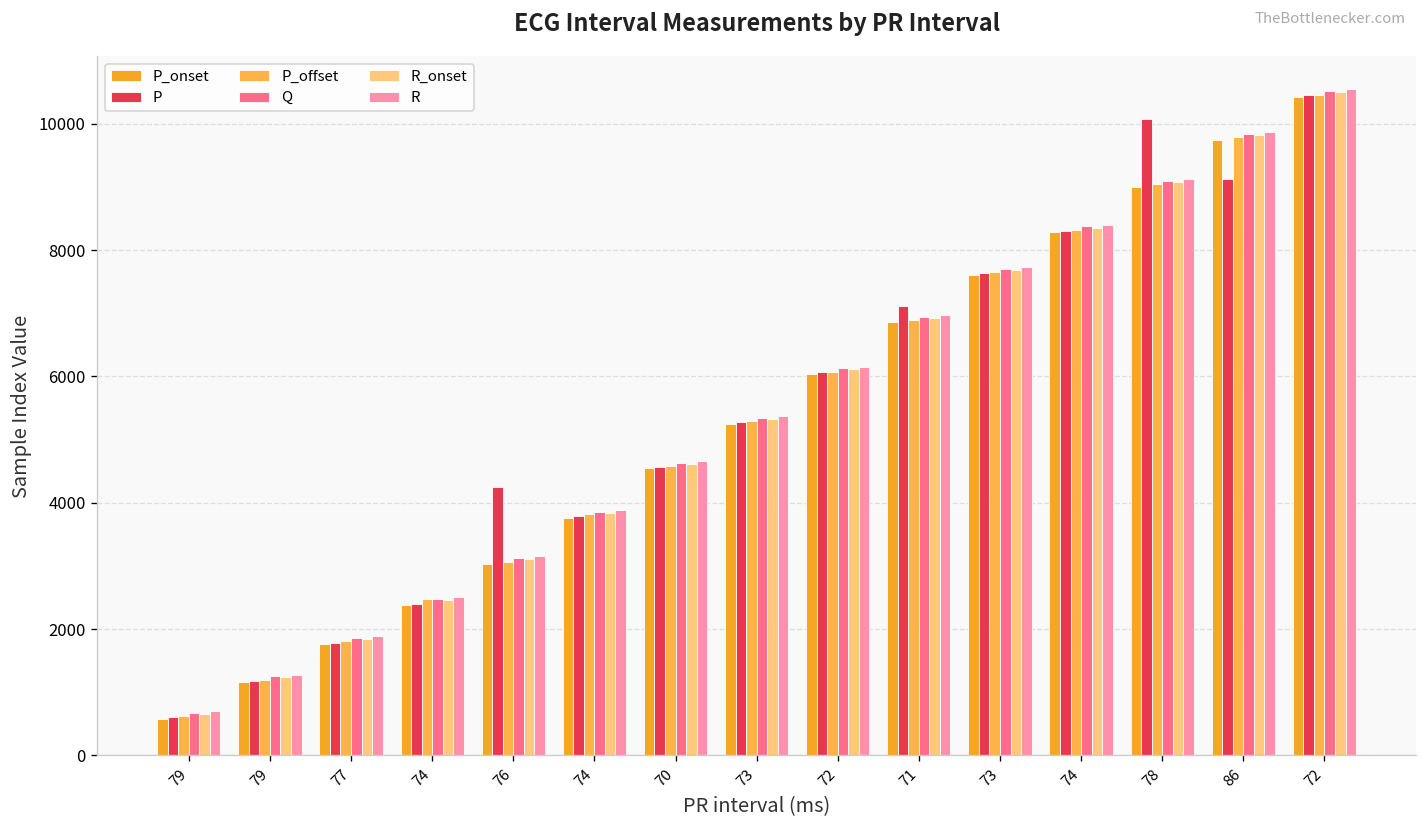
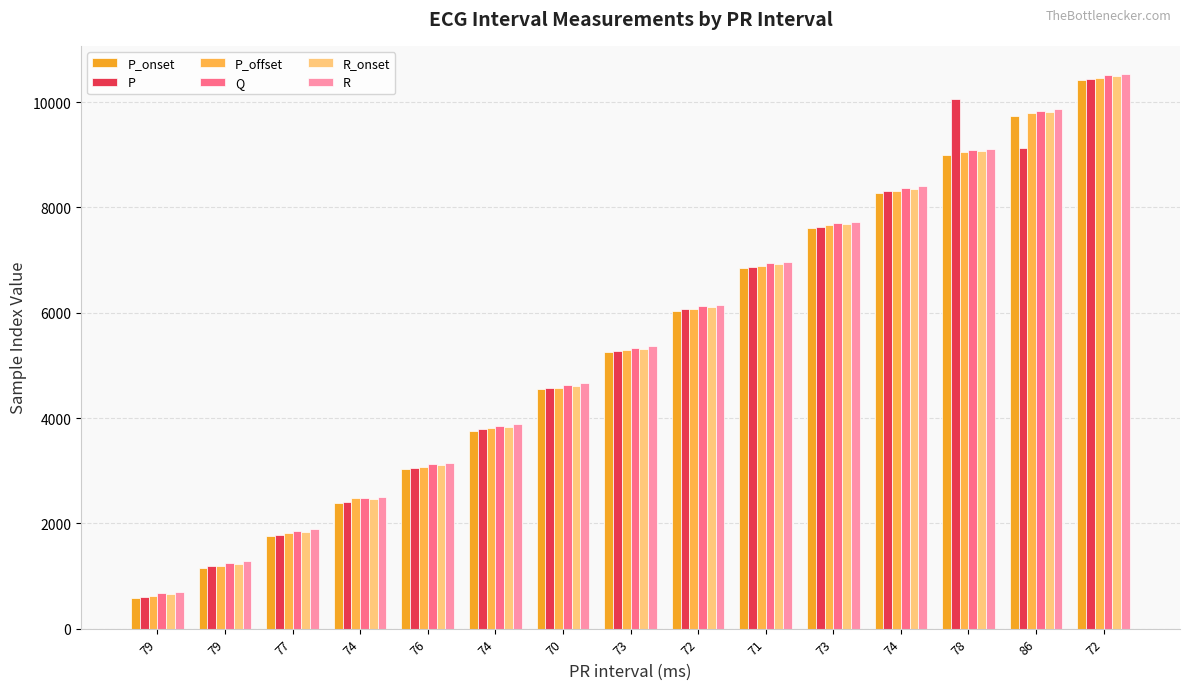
P, 76: 4200 -> 3100
P, 71: 7100 -> 6900
